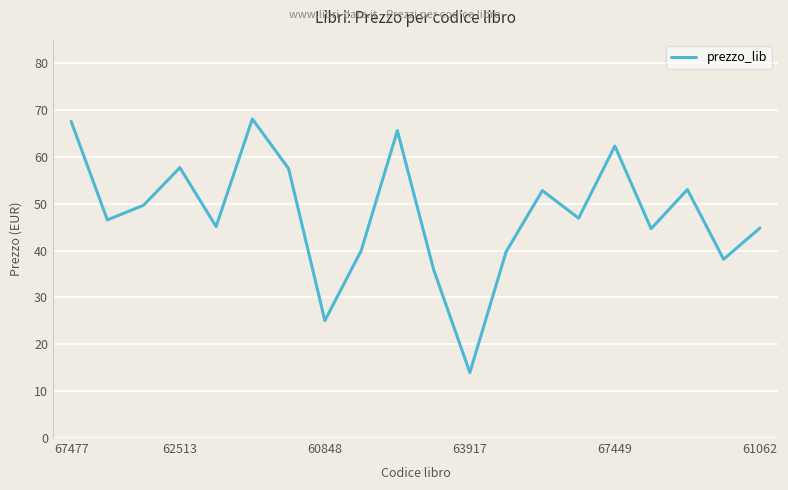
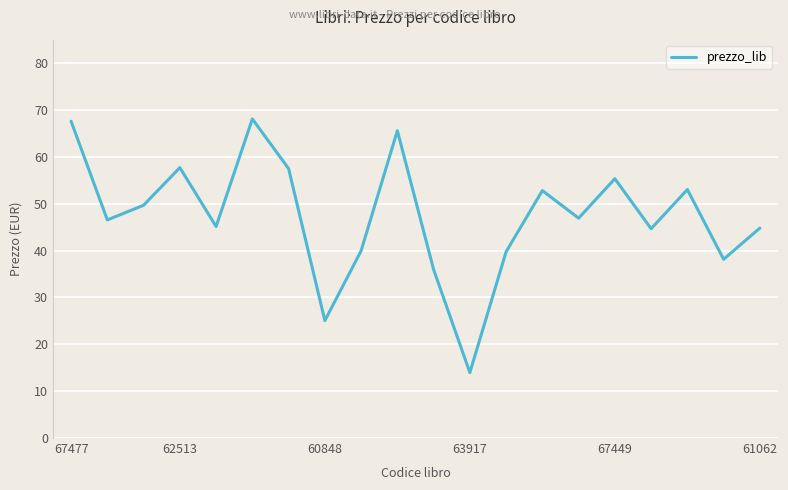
67449: 62 -> 55
